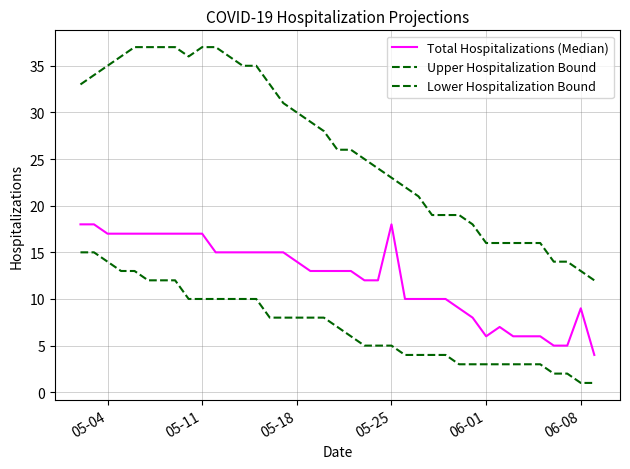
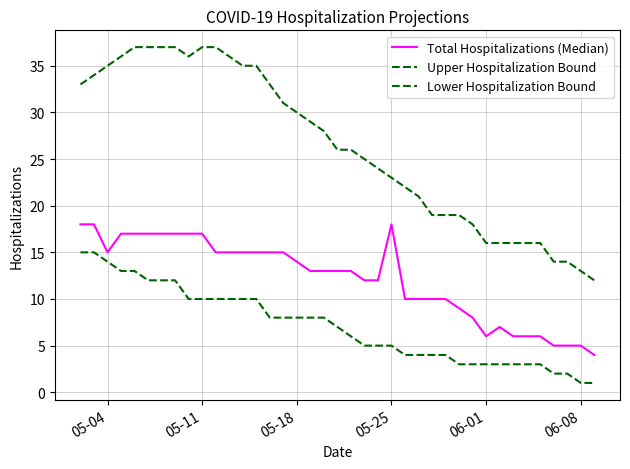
Total Hospitalizations (Median), 05-04: 17 -> 15
Total Hospitalizations (Median), 06-08: 9 -> 5
